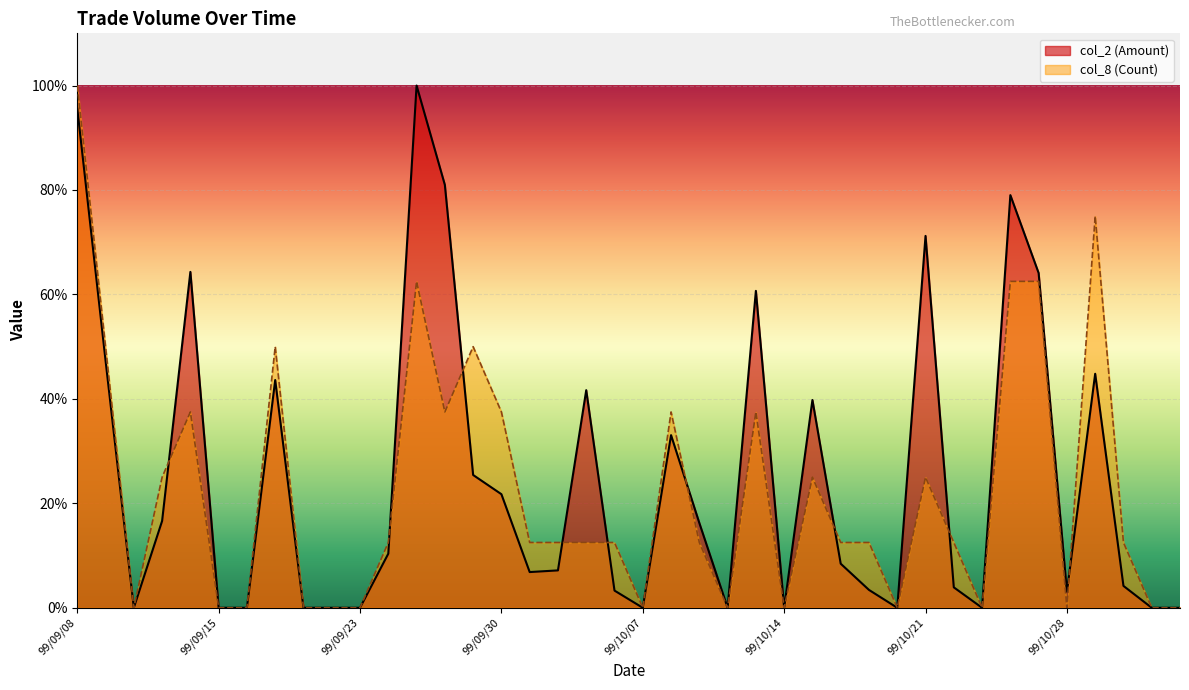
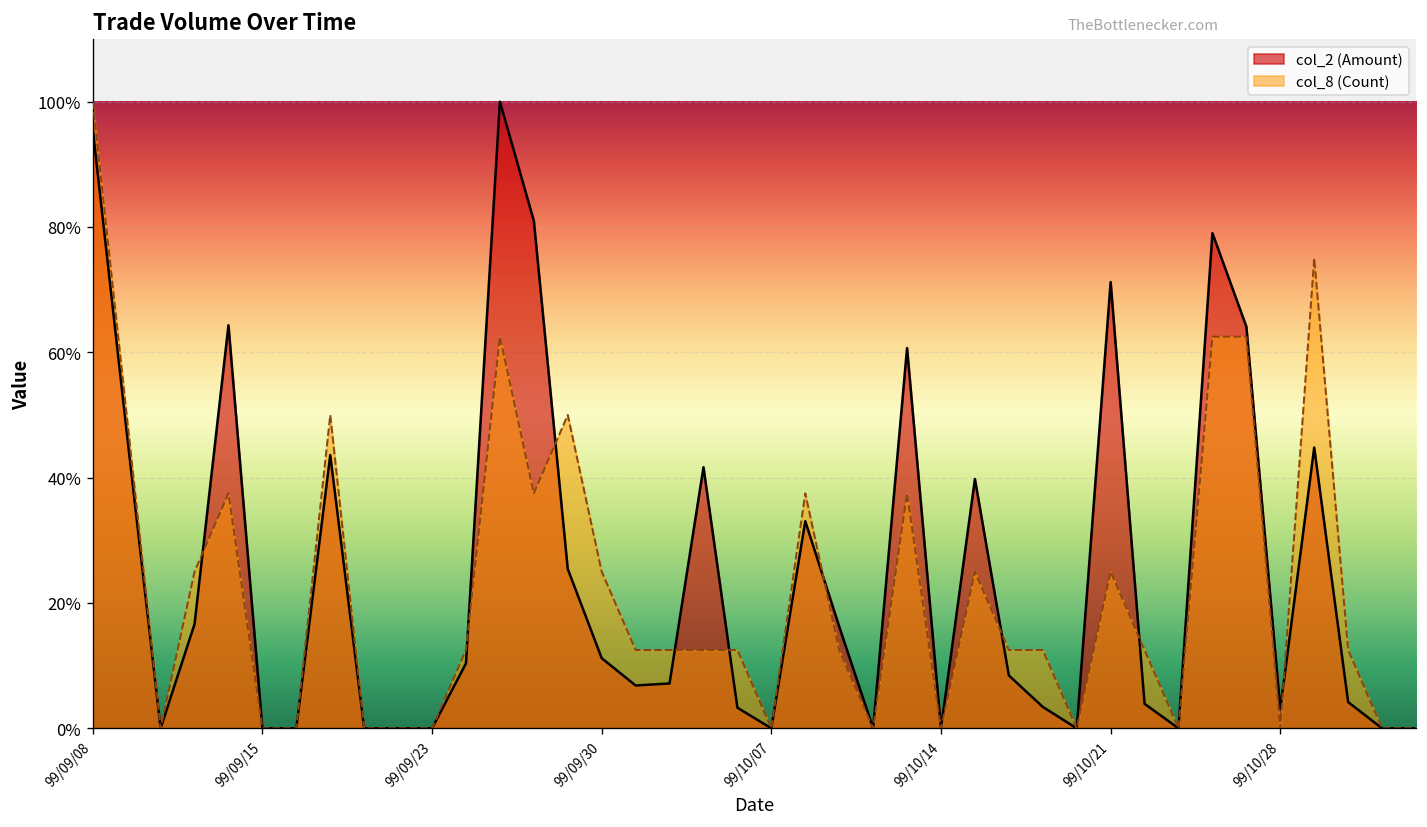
col_2 (Amount), 99/09/30: 22% -> 11%
col_8 (Count), 99/09/30: 38% -> 25%
